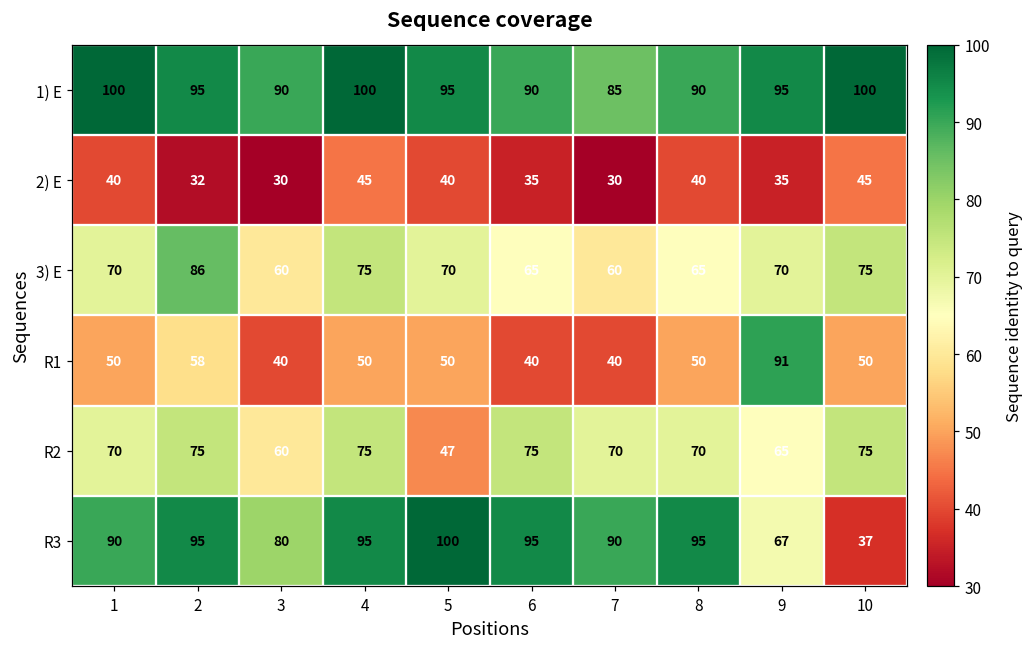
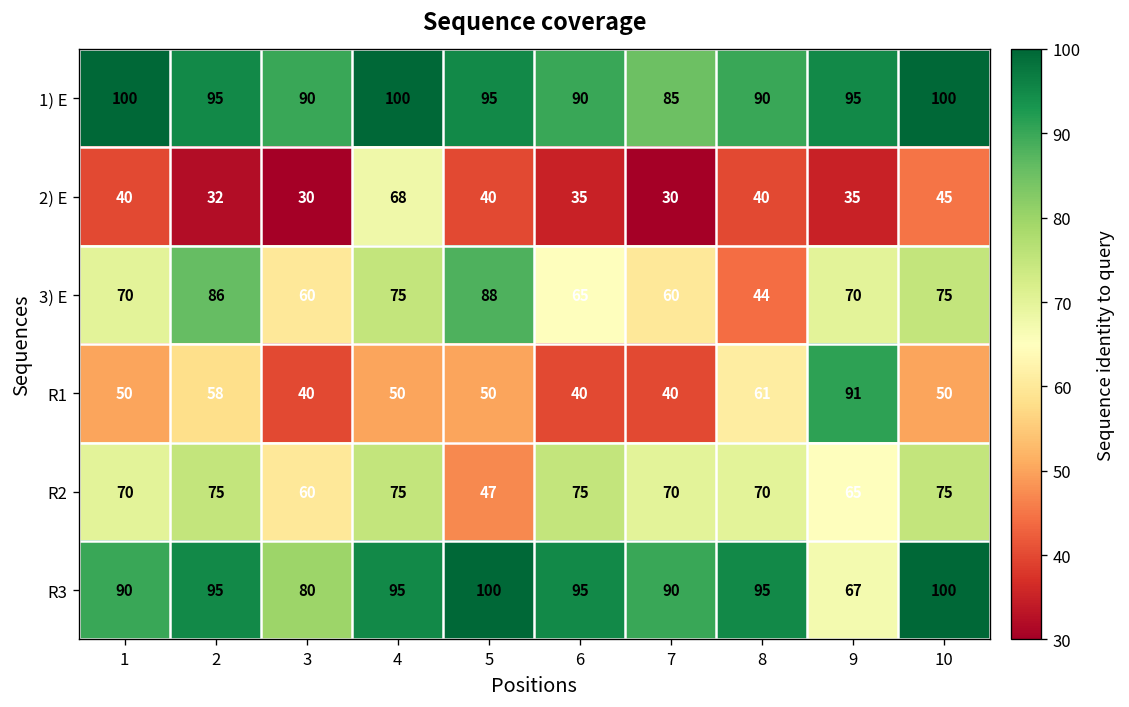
2) E, 4: 45 -> 68
3) E, 5: 70 -> 88
3) E, 8: 65 -> 44
R1, 8: 50 -> 61
R3, 10: 37 -> 100
